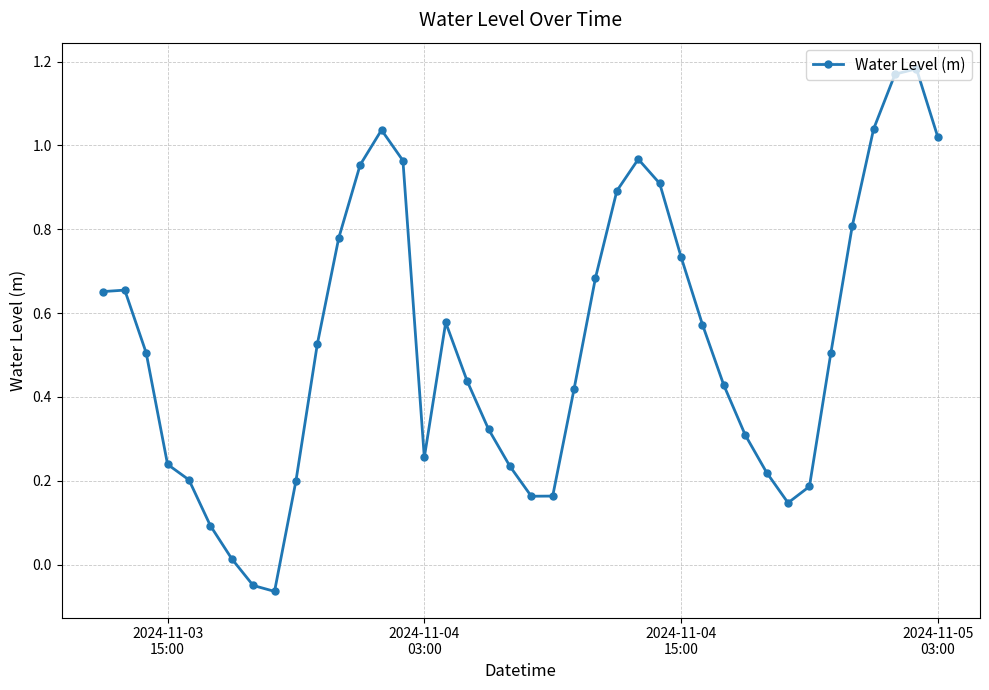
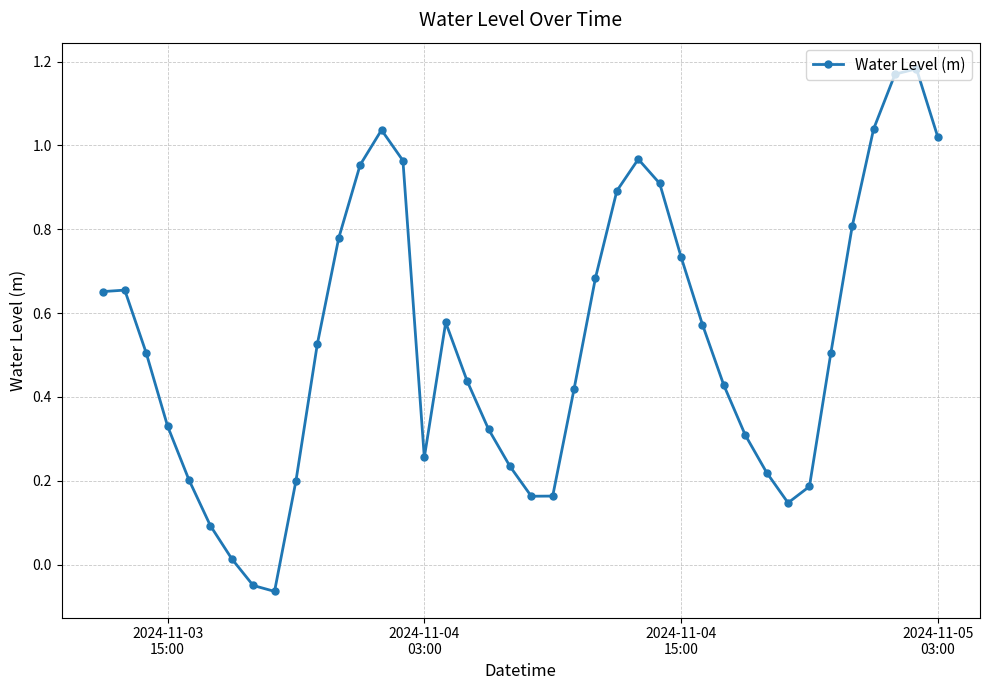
2024-11-03 15:00: 0.24 -> 0.33
